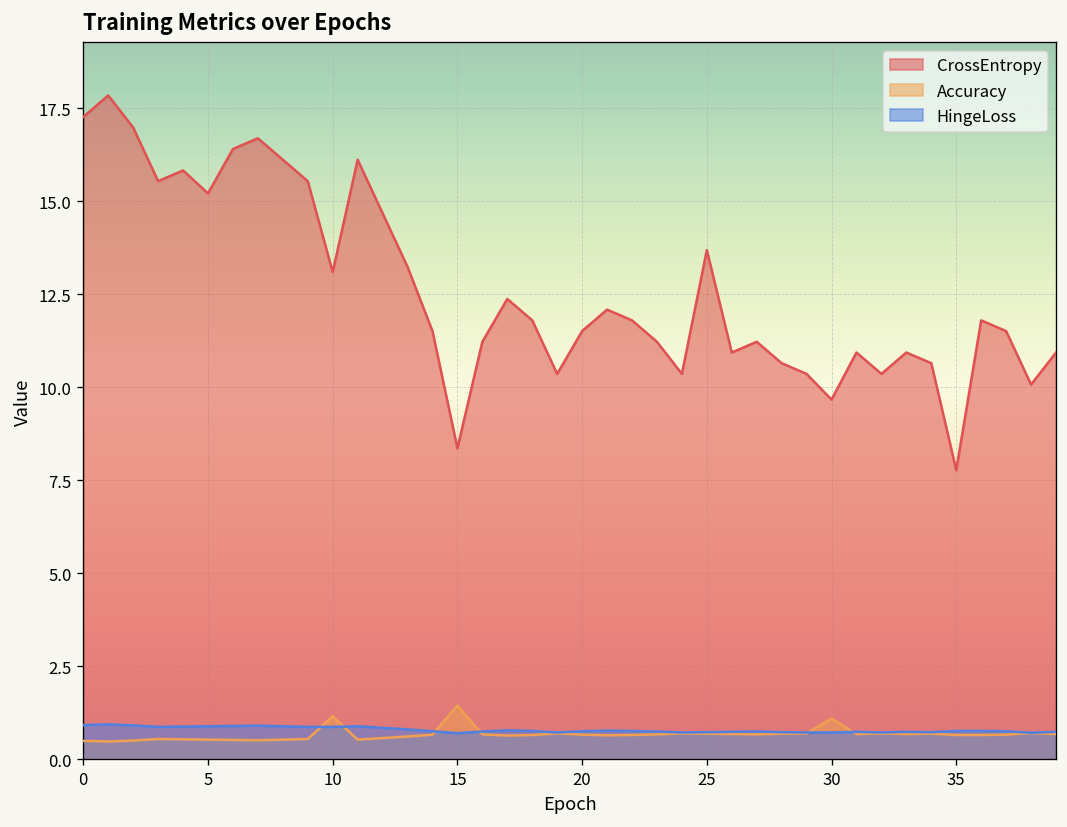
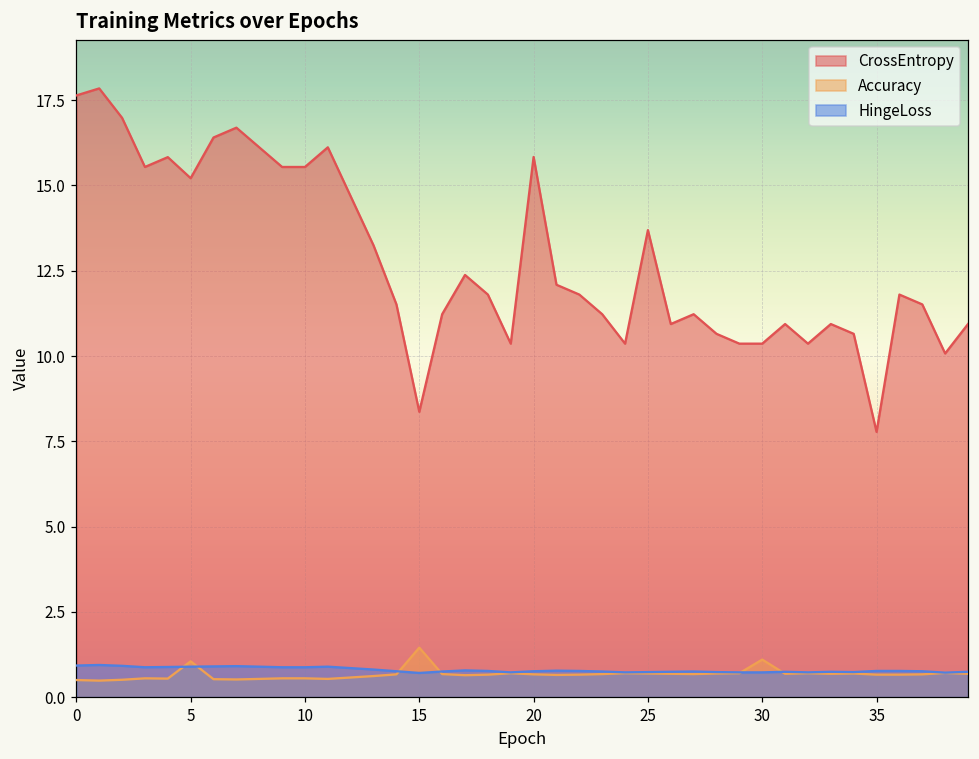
CrossEntropy, 0: 17.3 -> 17.6
Accuracy, 5: 0.5 -> 1.0
CrossEntropy, 10: 13.1 -> 15.5
Accuracy, 10: 1.2 -> 0.6
CrossEntropy, 20: 11.5 -> 15.8
CrossEntropy, 30: 9.7 -> 10.4
